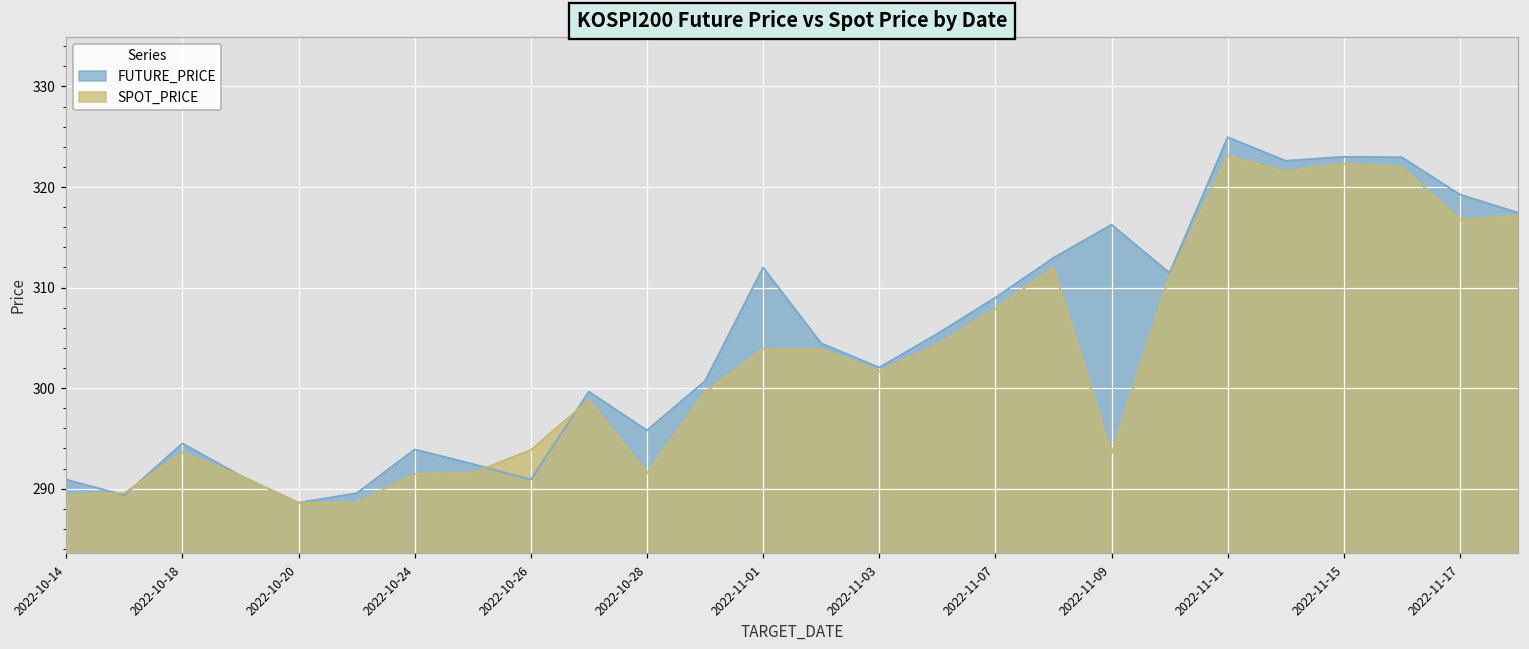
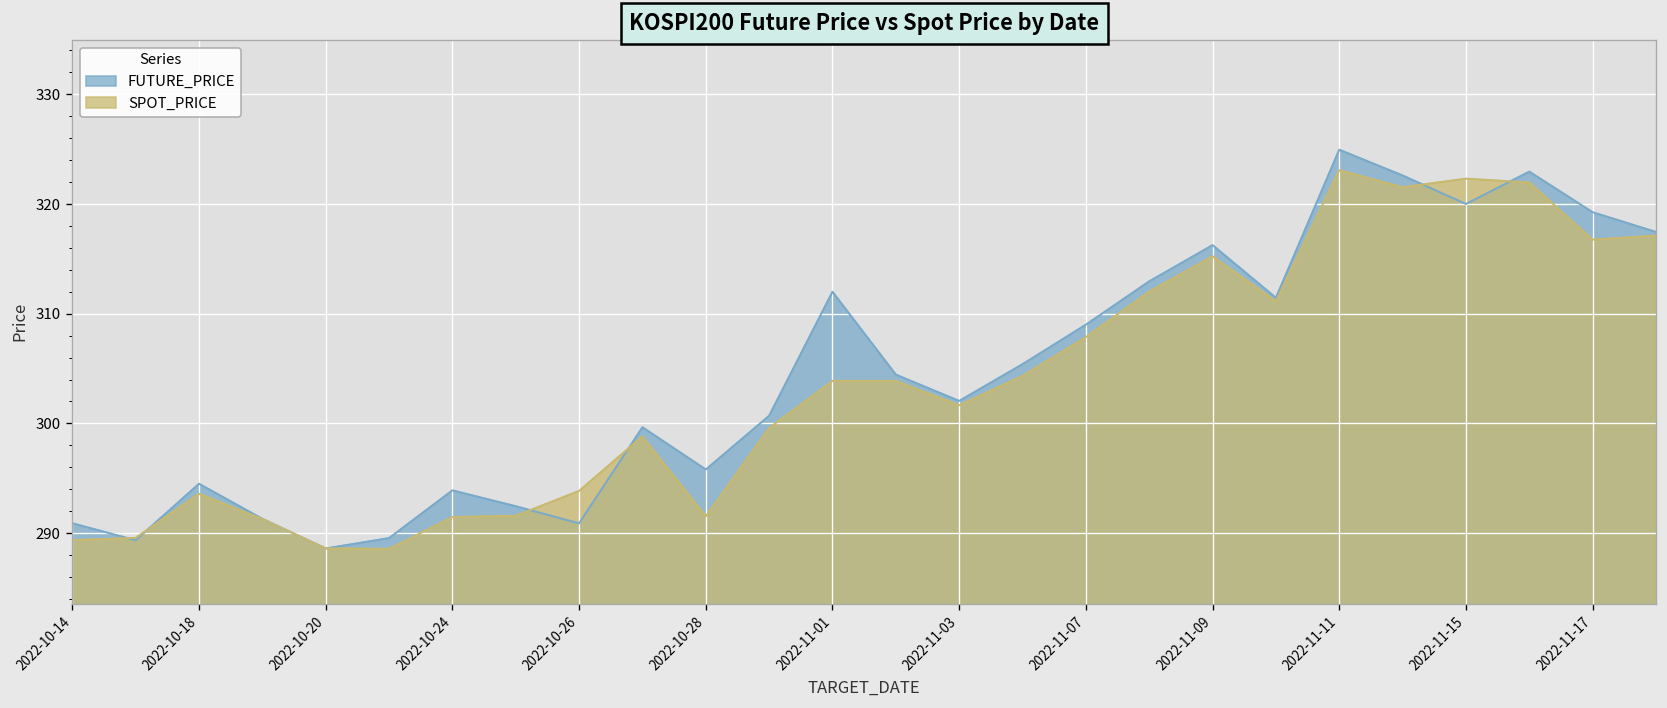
SPOT_PRICE, 2022-11-09: 293 -> 315
FUTURE_PRICE, 2022-11-15: 323 -> 320
